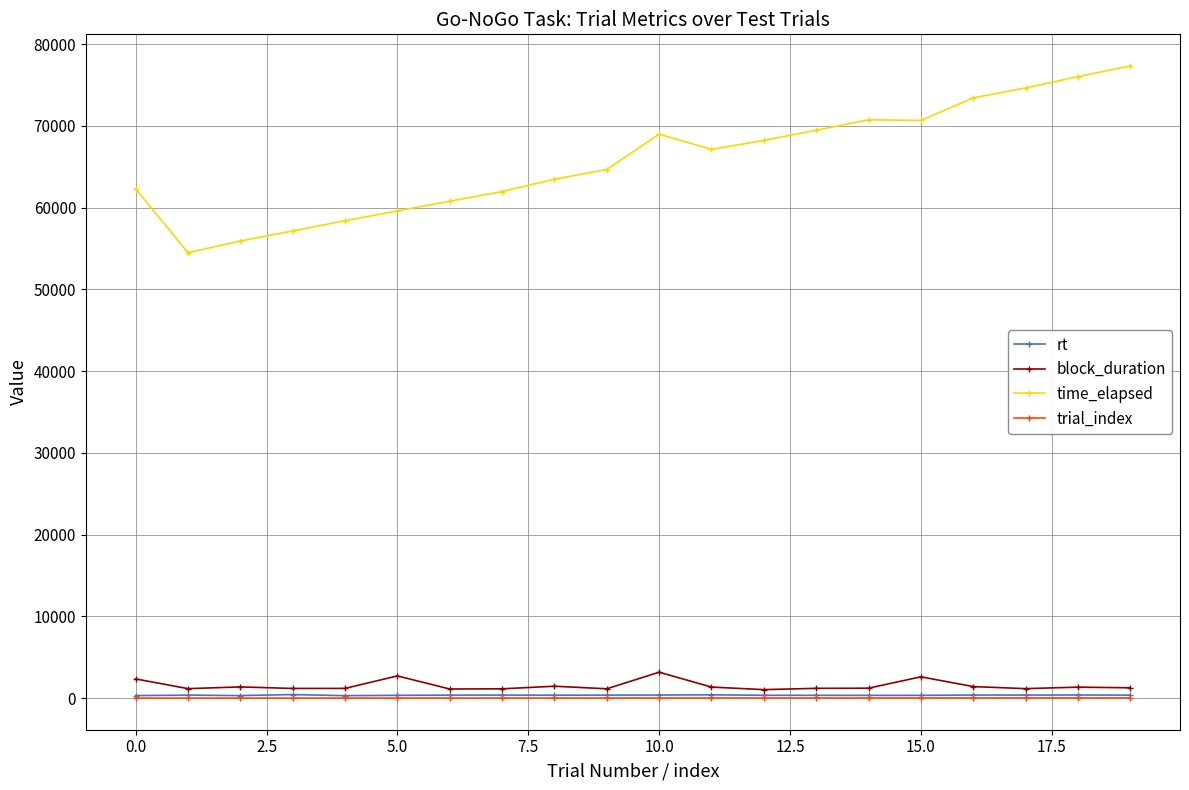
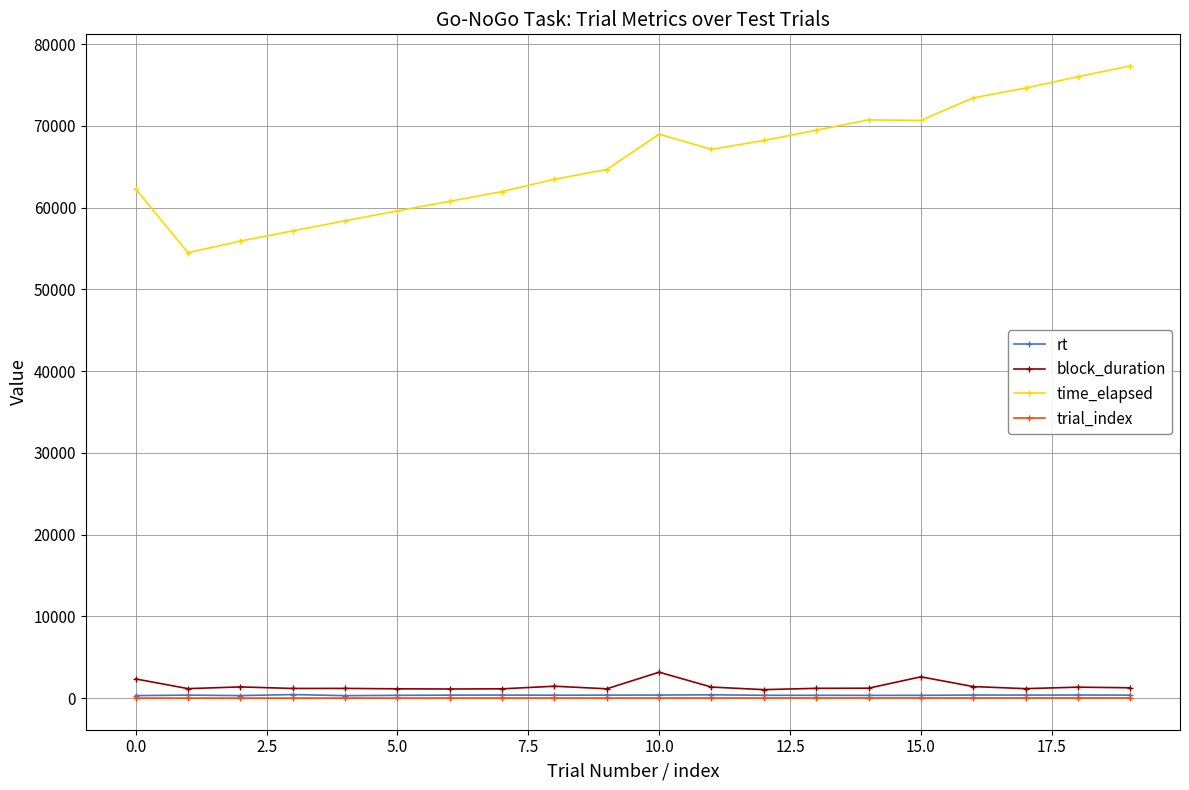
block_duration, 5.0: 3000 -> 1000
